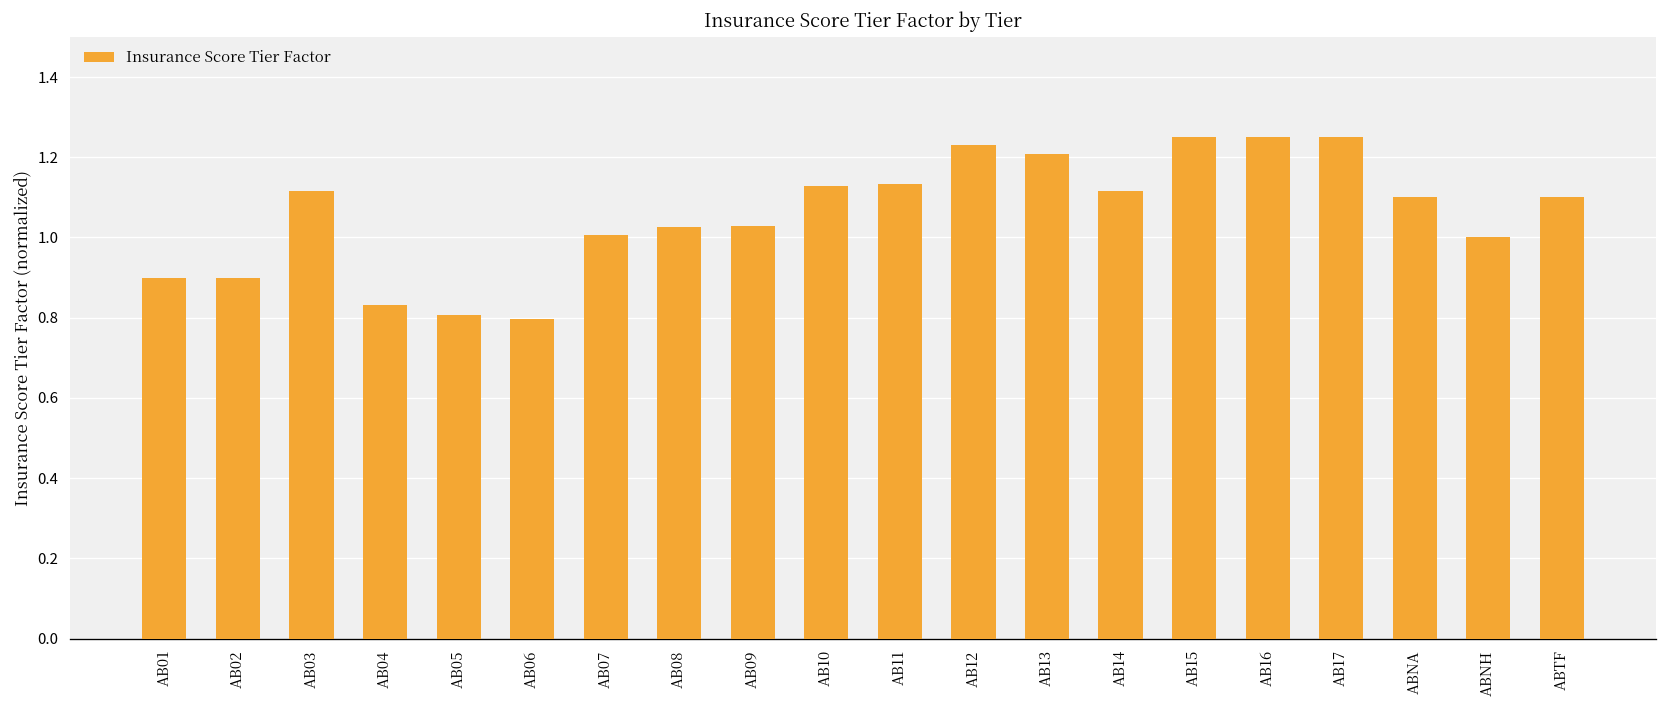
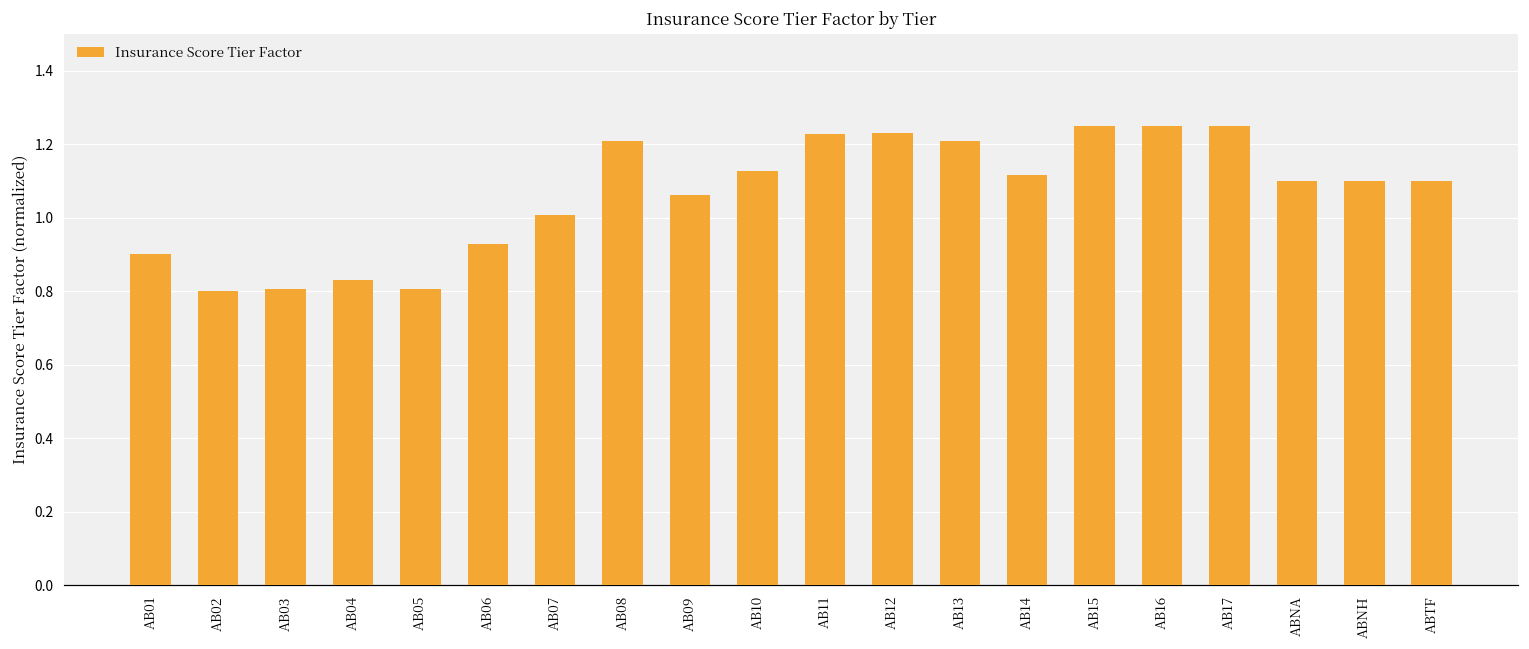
AB02: 0.9 -> 0.8
AB03: 1.12 -> 0.81
AB06: 0.80 -> 0.93
AB08: 1.03 -> 1.21
AB09: 1.03 -> 1.06
AB11: 1.13 -> 1.23
ABNH: 1.0 -> 1.1
